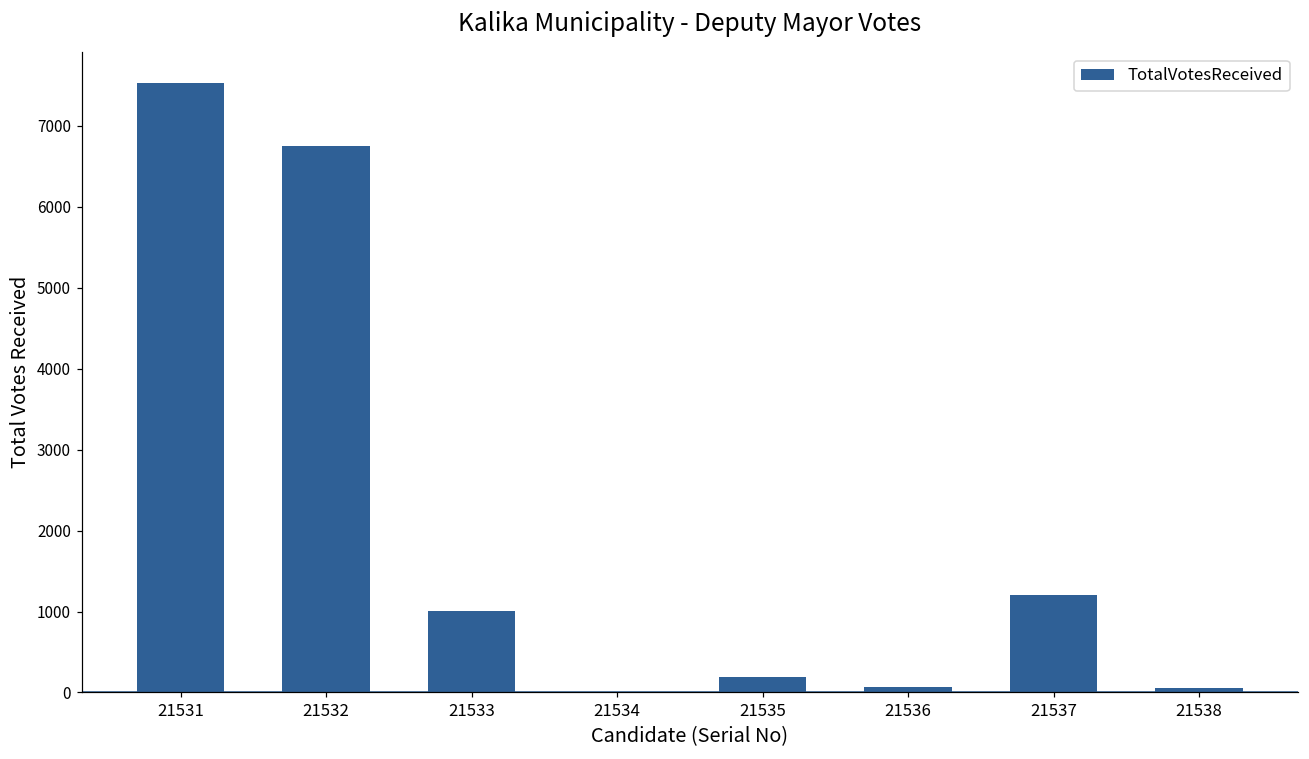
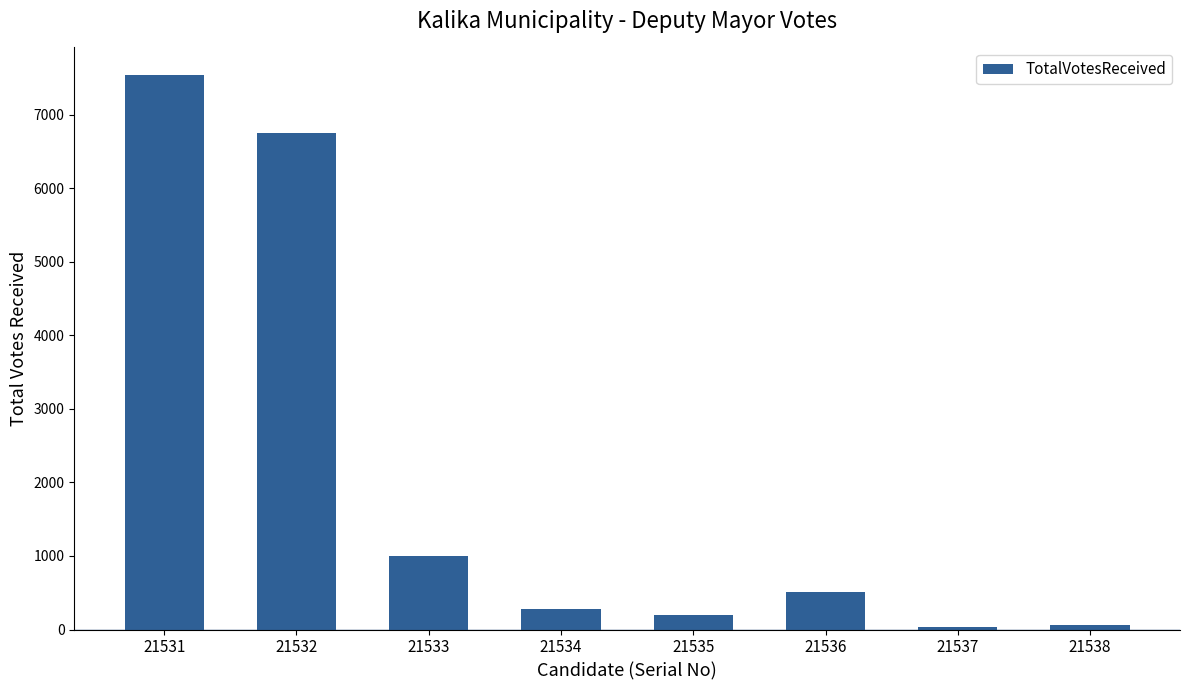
21534: 0 -> 300
21536: 100 -> 500
21537: 1200 -> 0
